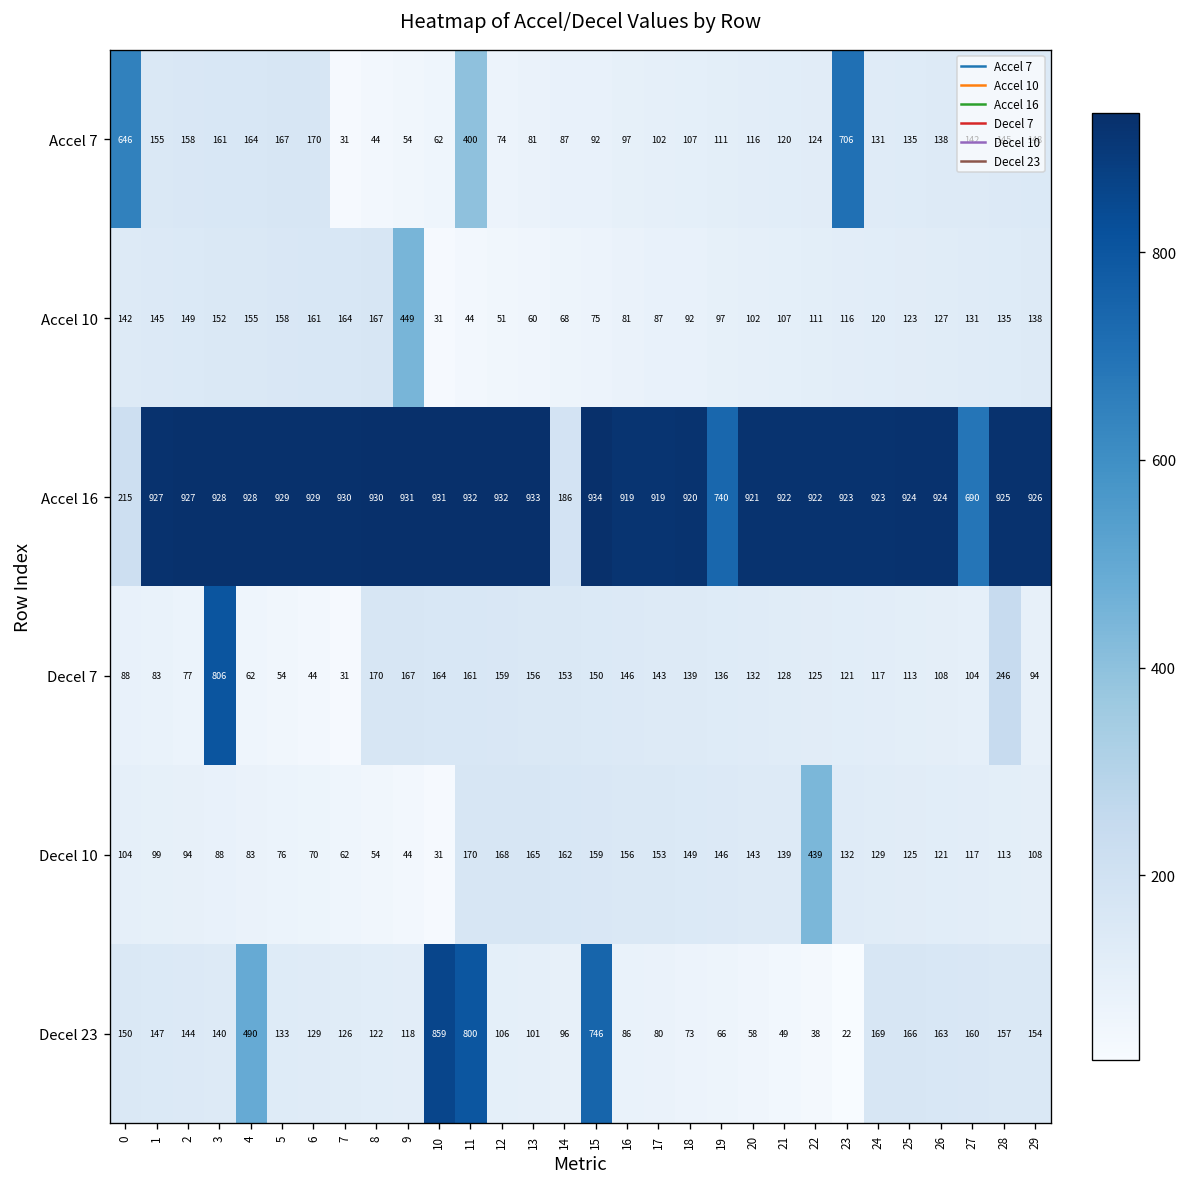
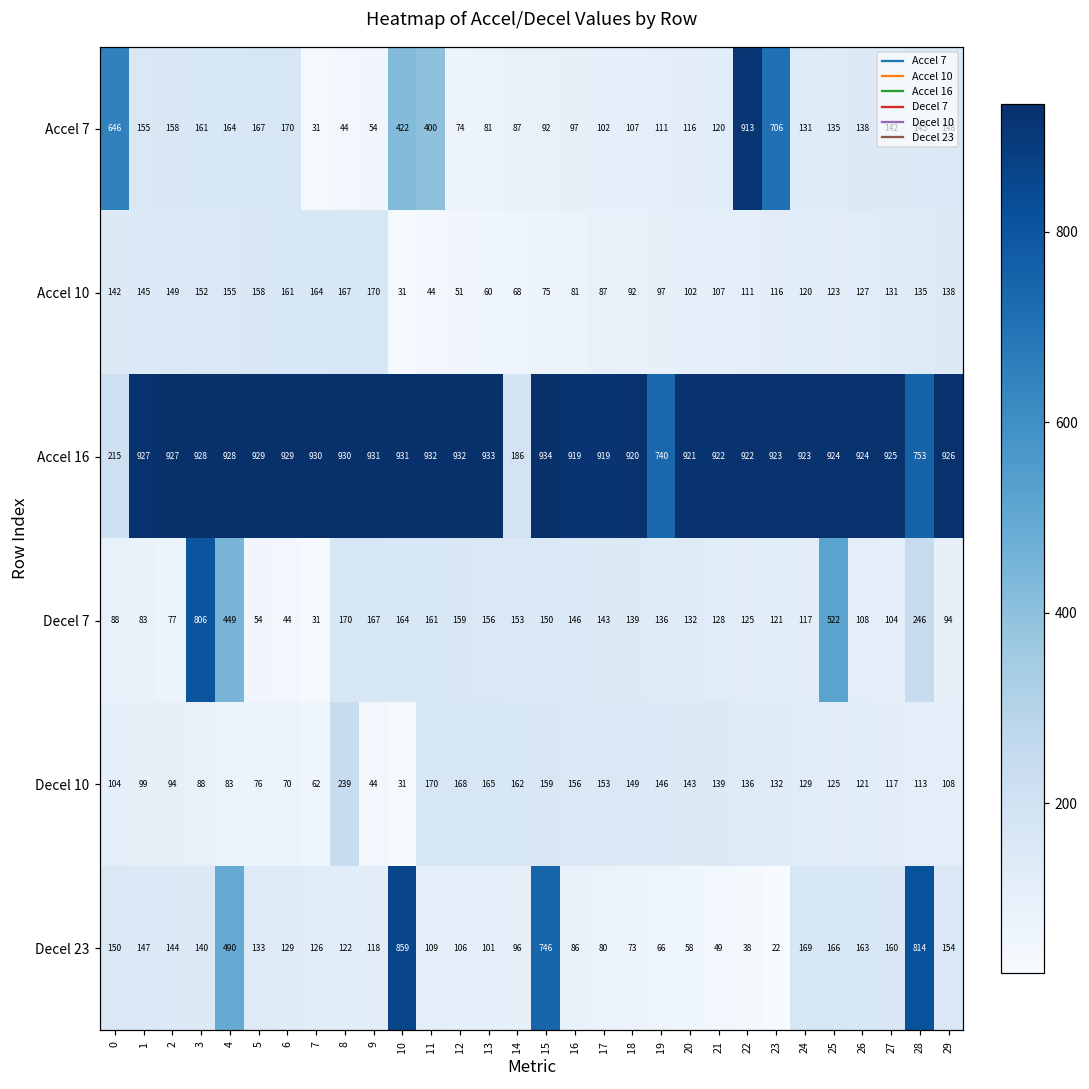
Accel 7, 10: 62 -> 422
Accel 7, 22: 124 -> 913
Accel 10, 9: 449 -> 170
Accel 16, 27: 690 -> 925
Accel 16, 28: 925 -> 753
Decel 7, 4: 62 -> 449
Decel 7, 25: 113 -> 522
Decel 10, 8: 54 -> 239
Decel 10, 22: 439 -> 136
Decel 23, 11: 800 -> 109
Decel 23, 28: 157 -> 814
